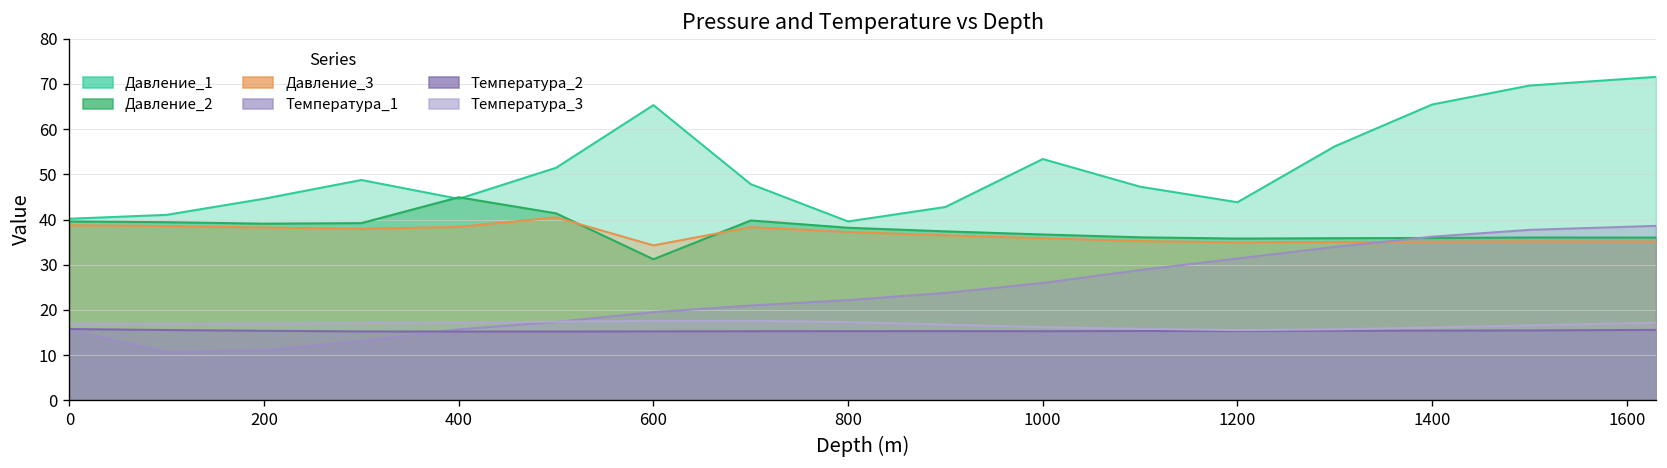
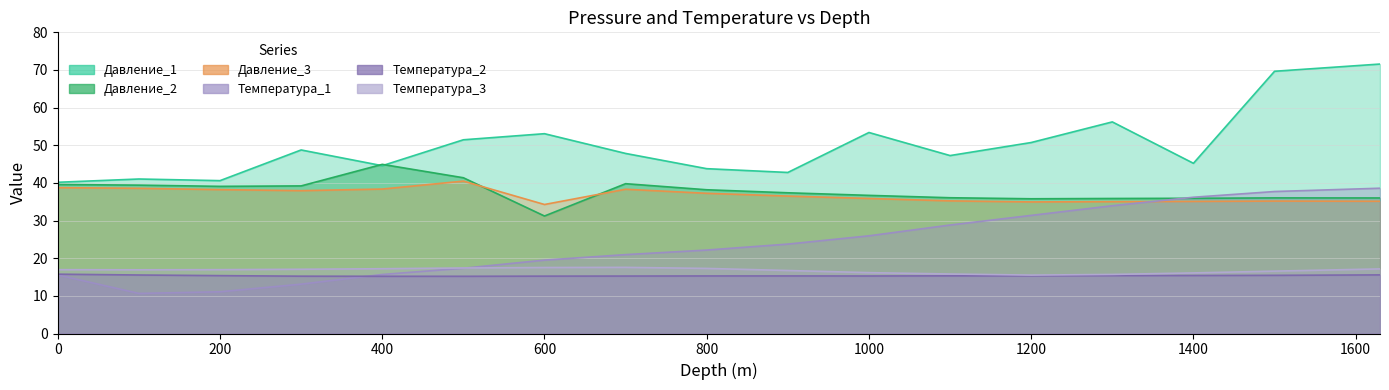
Давление_1, 200: 45 -> 41
Давление_1, 600: 65 -> 53
Давление_1, 800: 40 -> 44
Давление_1, 1200: 44 -> 51
Давление_1, 1400: 65 -> 45
